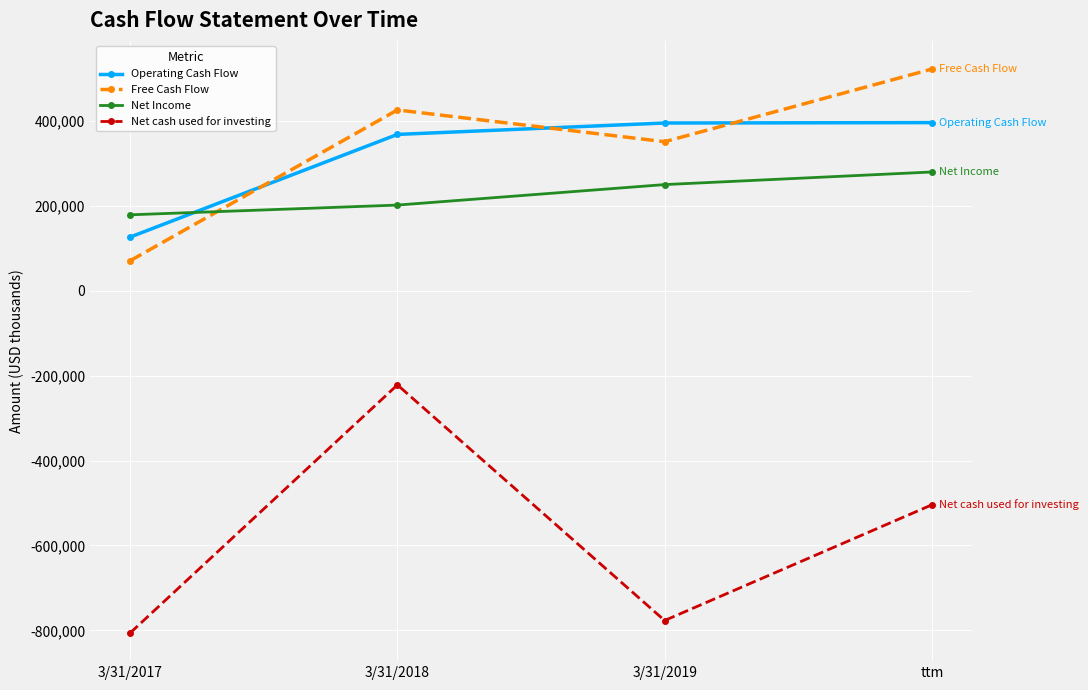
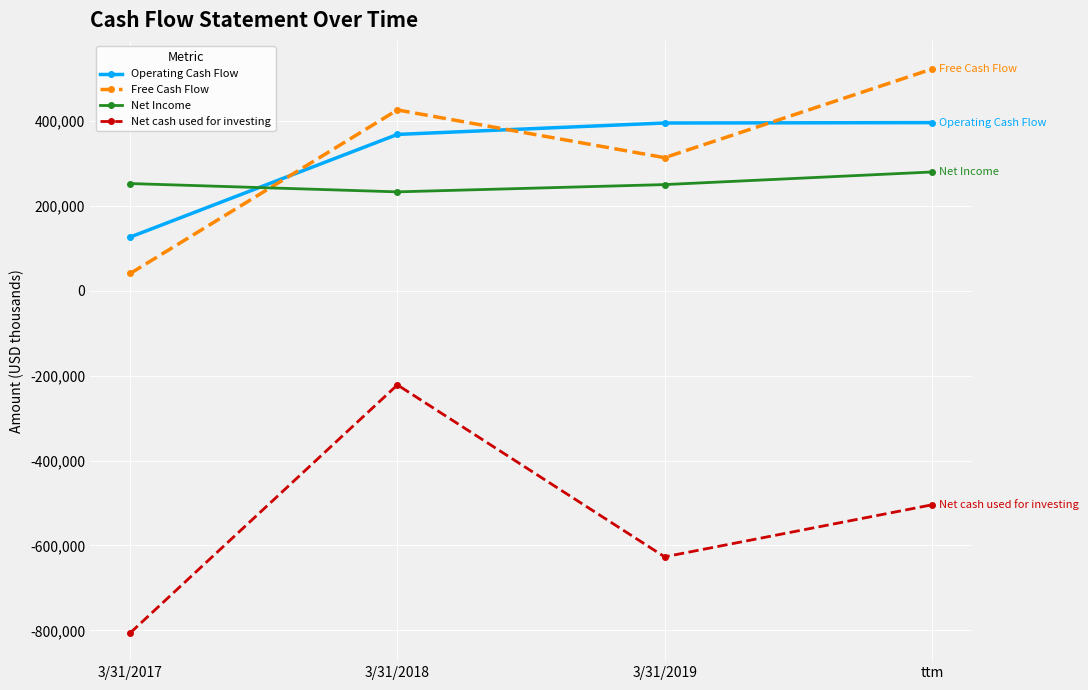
Free Cash Flow, 3/31/2017: 70,000 -> 40,000
Net Income, 3/31/2017: 180,000 -> 250,000
Net Income, 3/31/2018: 200,000 -> 230,000
Free Cash Flow, 3/31/2019: 350,000 -> 310,000
Net cash used for investing, 3/31/2019: -780,000 -> -630,000
